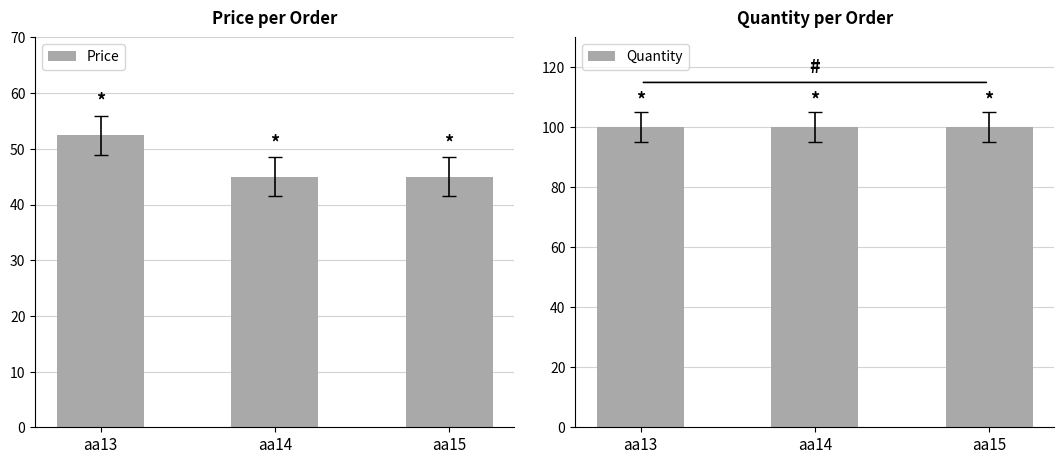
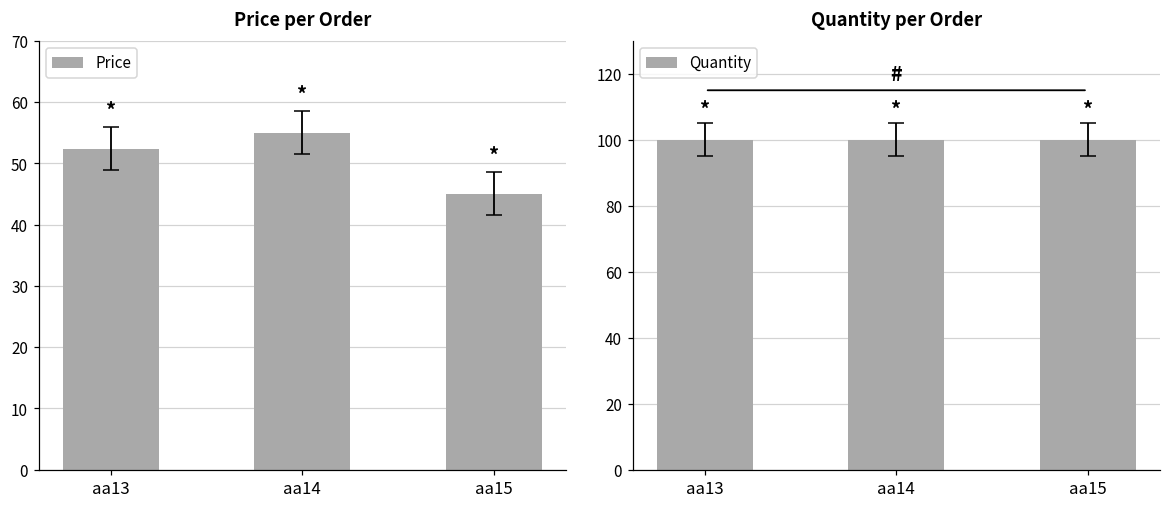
Price per Order, Price, aa14: 45 -> 55
